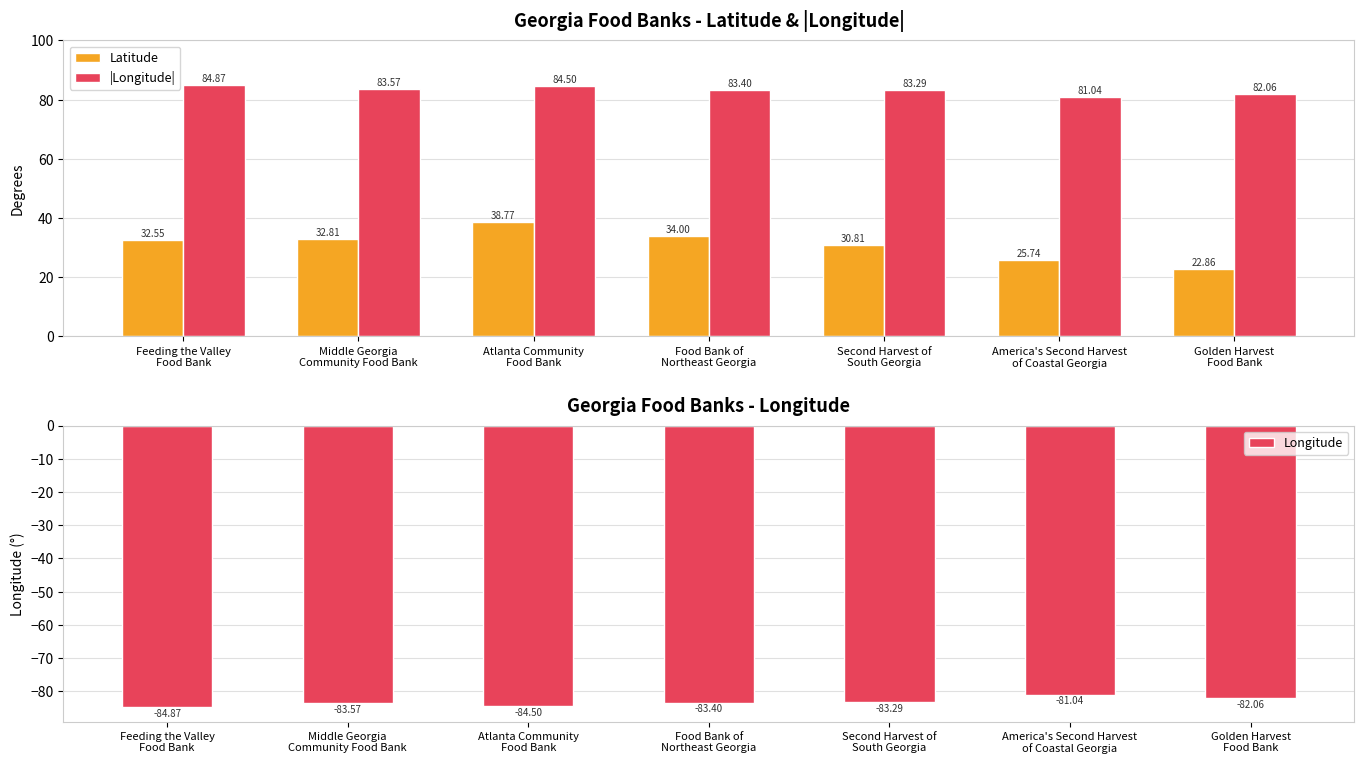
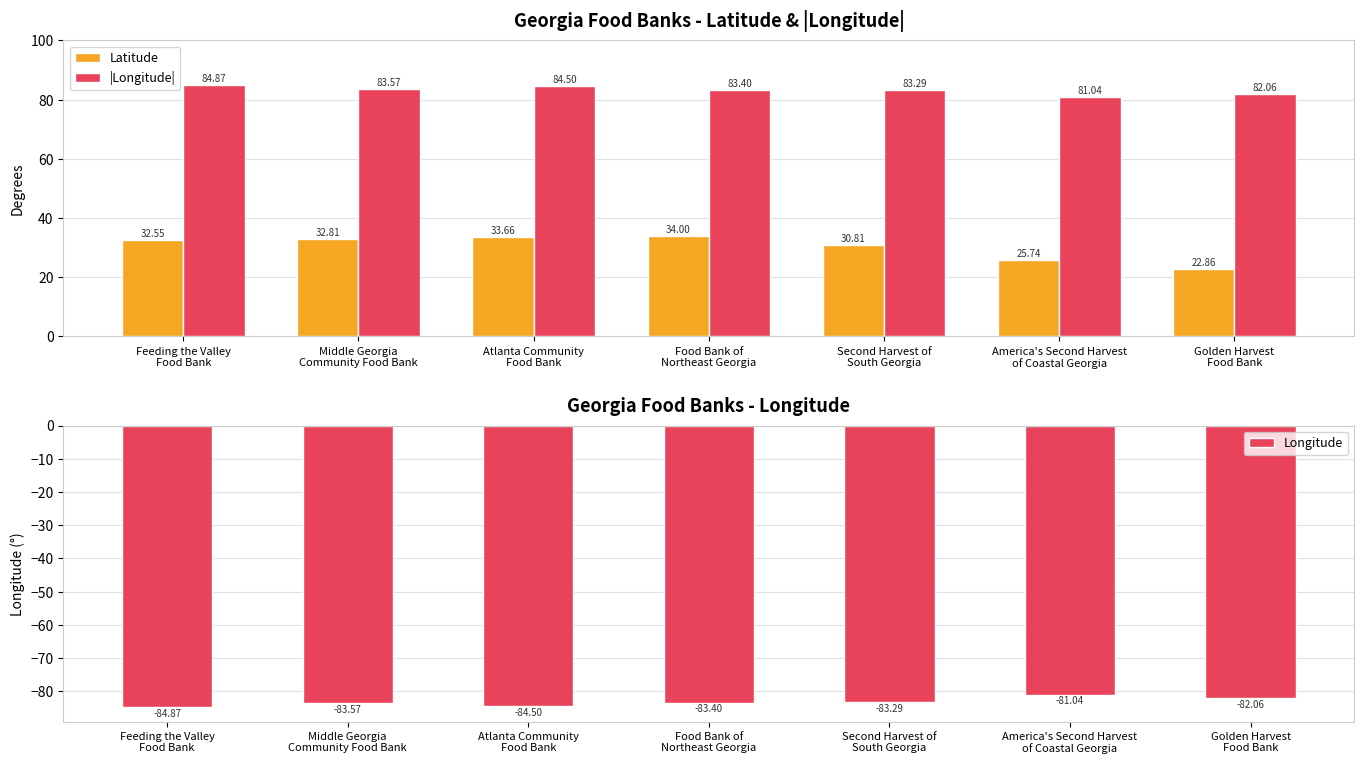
Georgia Food Banks - Latitude & |Longitude|, Latitude, Atlanta Community Food Bank: 38.77 -> 33.66
